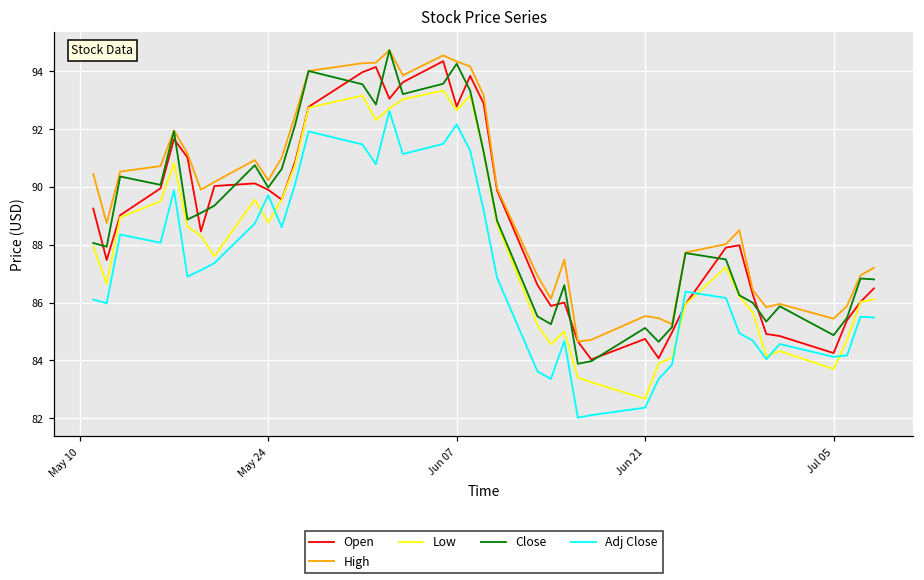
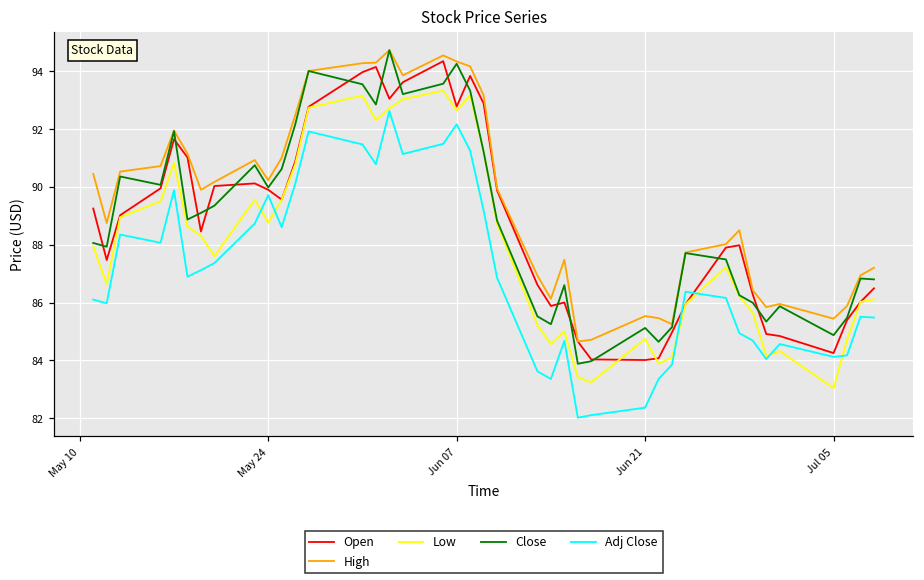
Open, Jun 21: 84.7 -> 84.0
Low, Jun 21: 82.7 -> 84.7
Low, Jul 05: 83.7 -> 83.0
